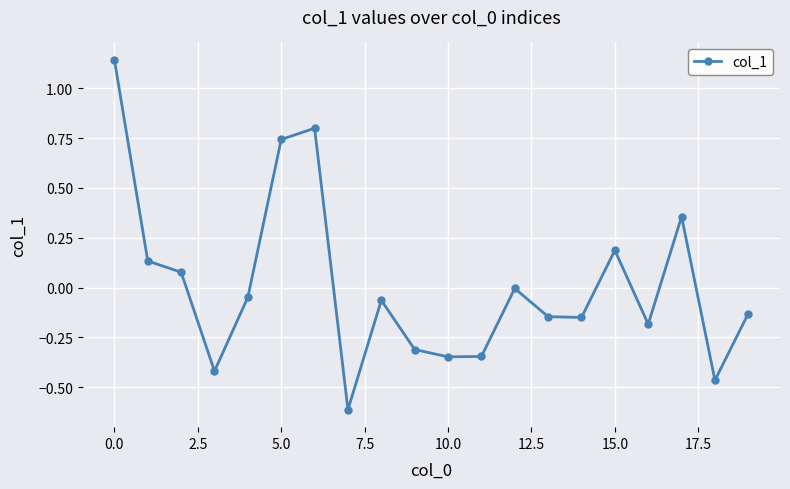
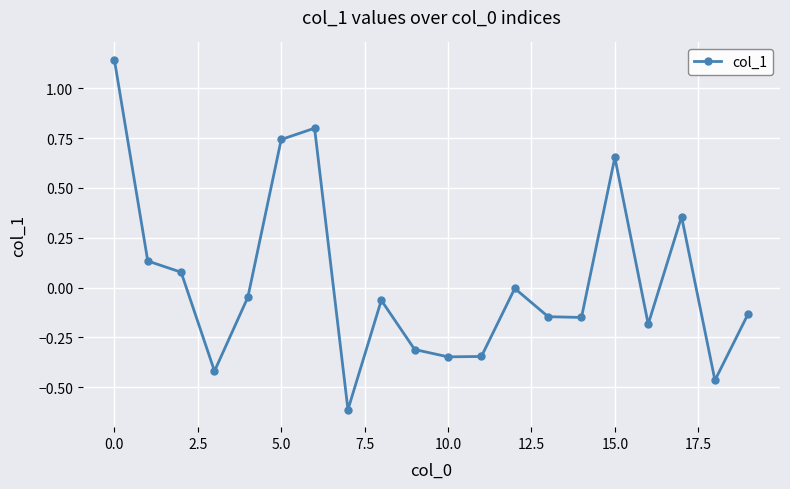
15.0: 0.19 -> 0.65
